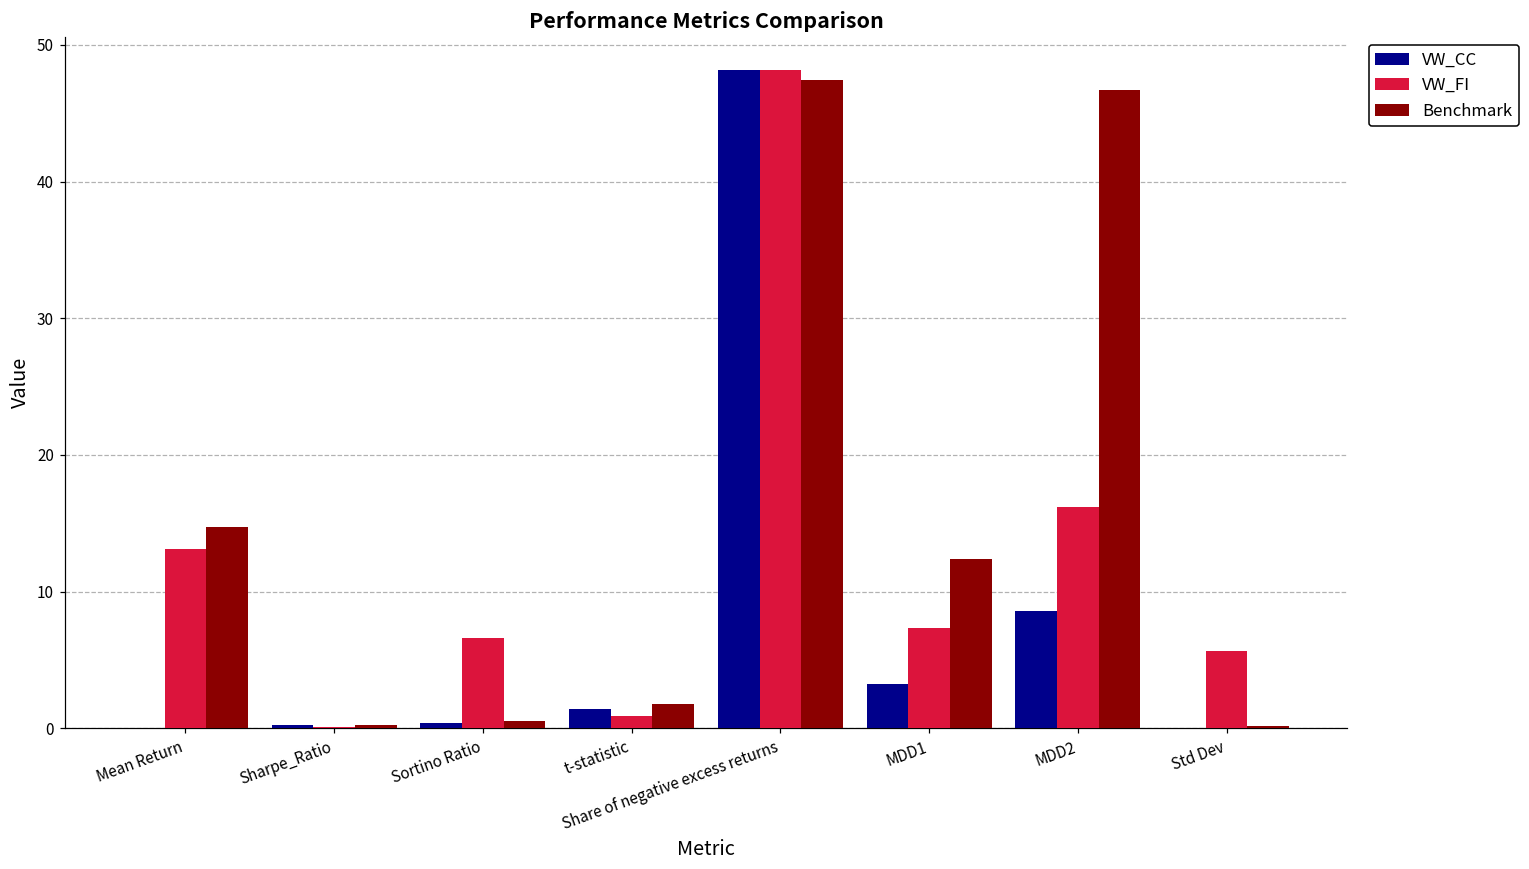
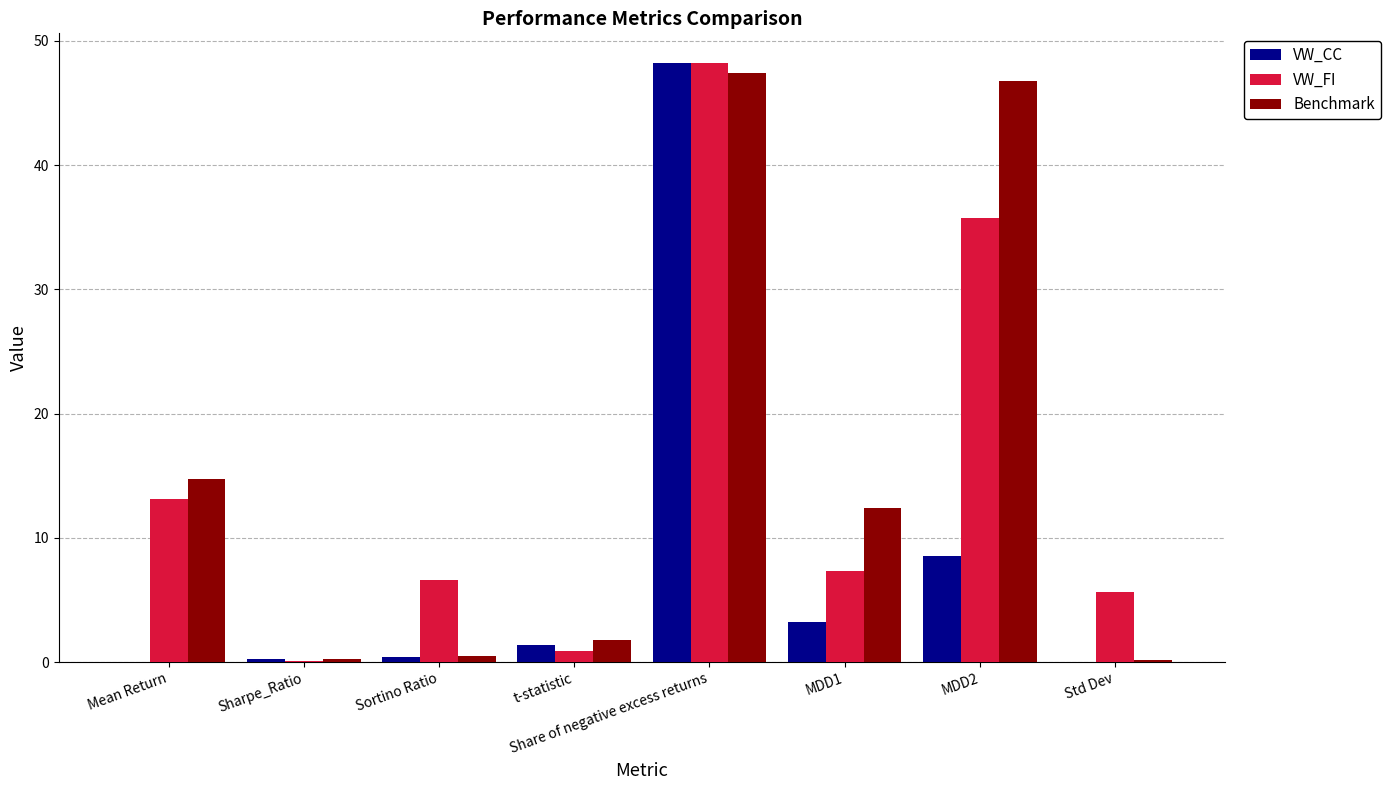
VW_FI, MDD2: 16.2 -> 35.8
